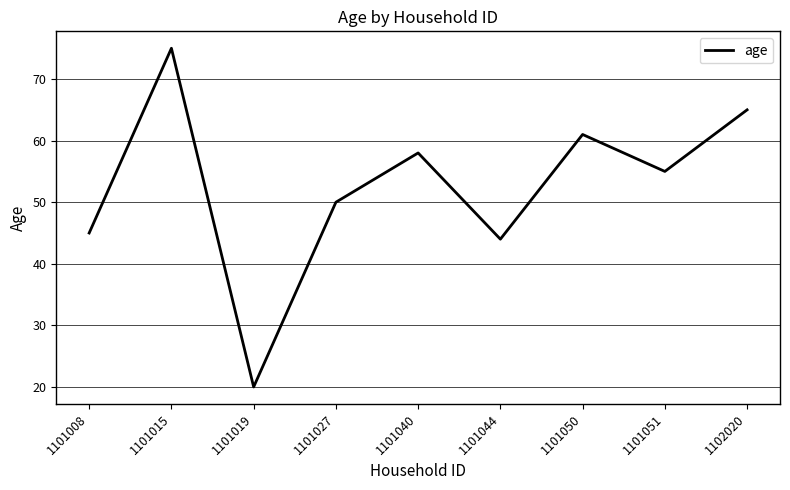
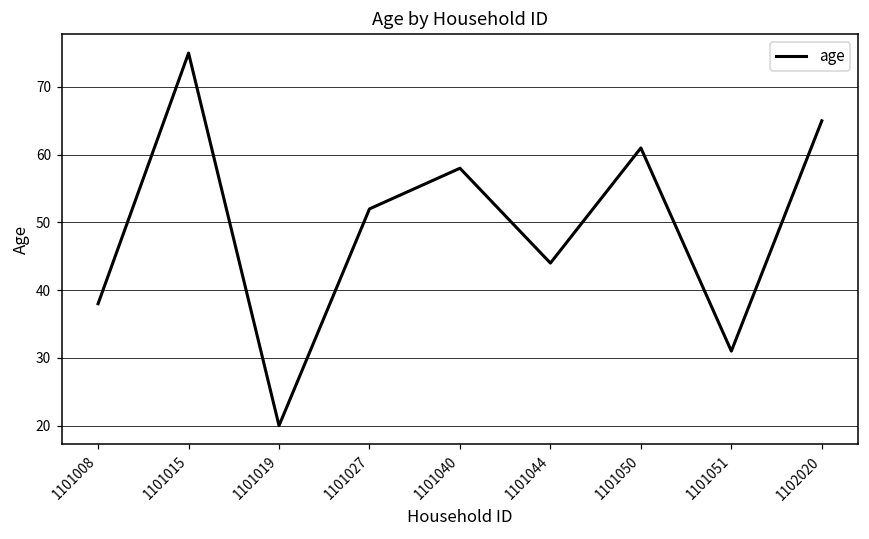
1101008: 45 -> 38
1101027: 50 -> 52
1101051: 55 -> 31
